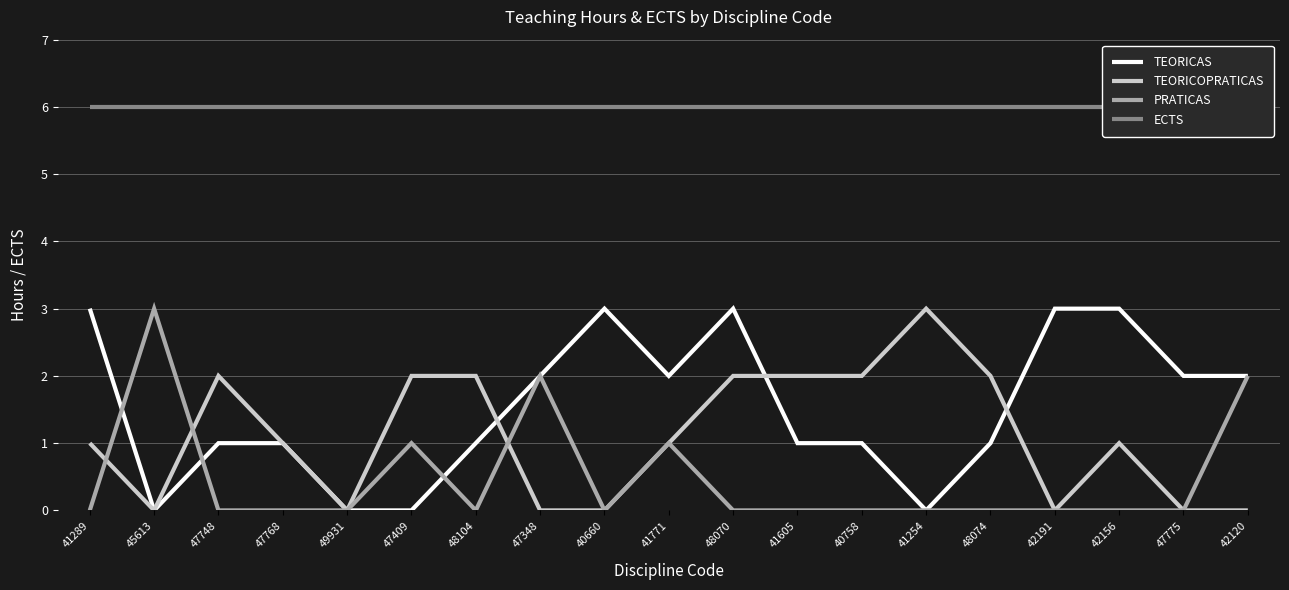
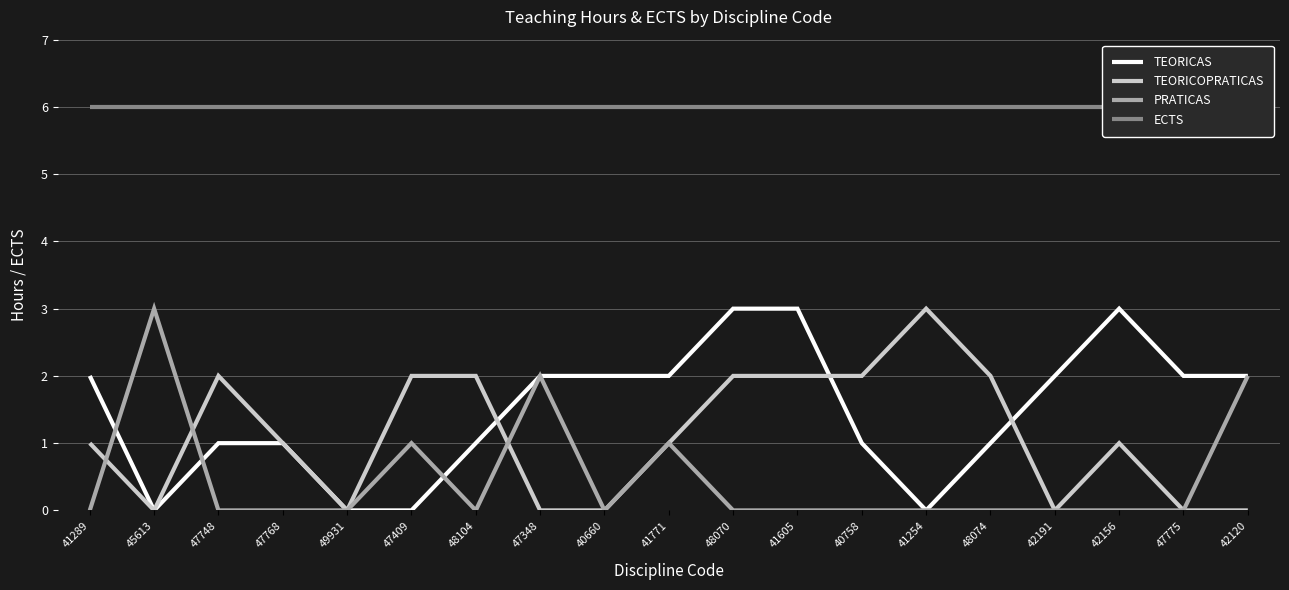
TEORICAS, 41289: 3 -> 2
TEORICAS, 40660: 3 -> 2
TEORICAS, 41605: 1 -> 3
TEORICAS, 42191: 3 -> 2
